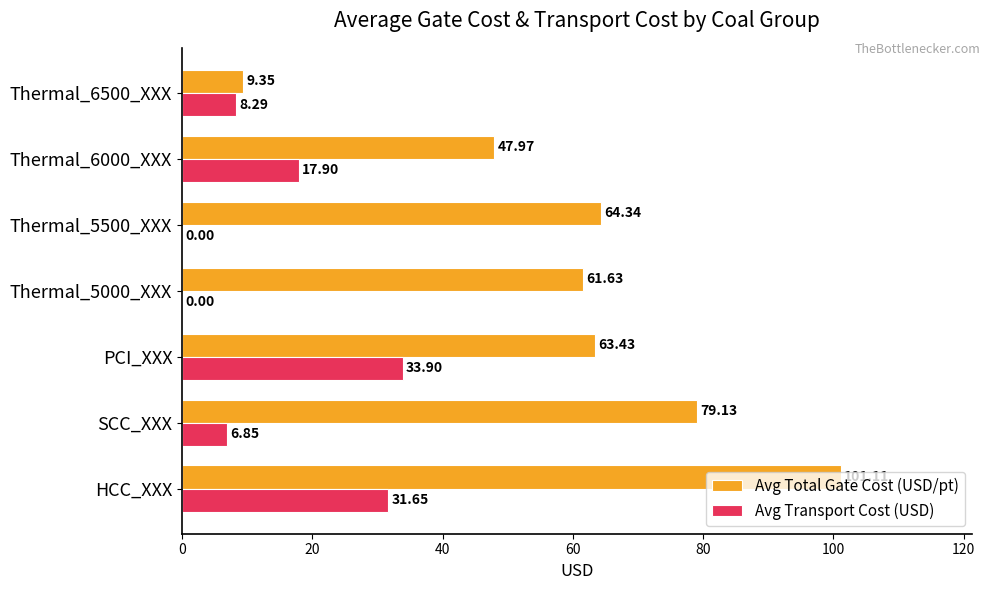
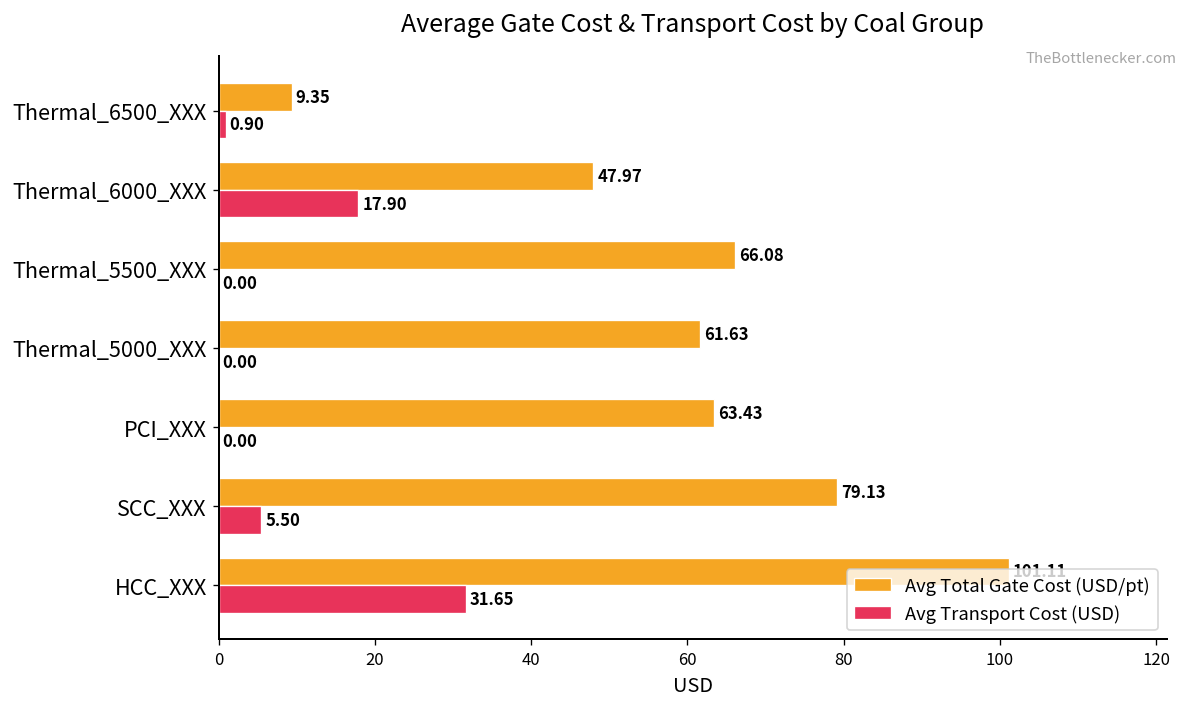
Avg Transport Cost (USD), Thermal_6500_XXX: 8.29 -> 0.90
Avg Total Gate Cost (USD/pt), Thermal_5500_XXX: 64.34 -> 66.08
Avg Transport Cost (USD), PCI_XXX: 33.90 -> 0.00
Avg Transport Cost (USD), SCC_XXX: 6.85 -> 5.50
